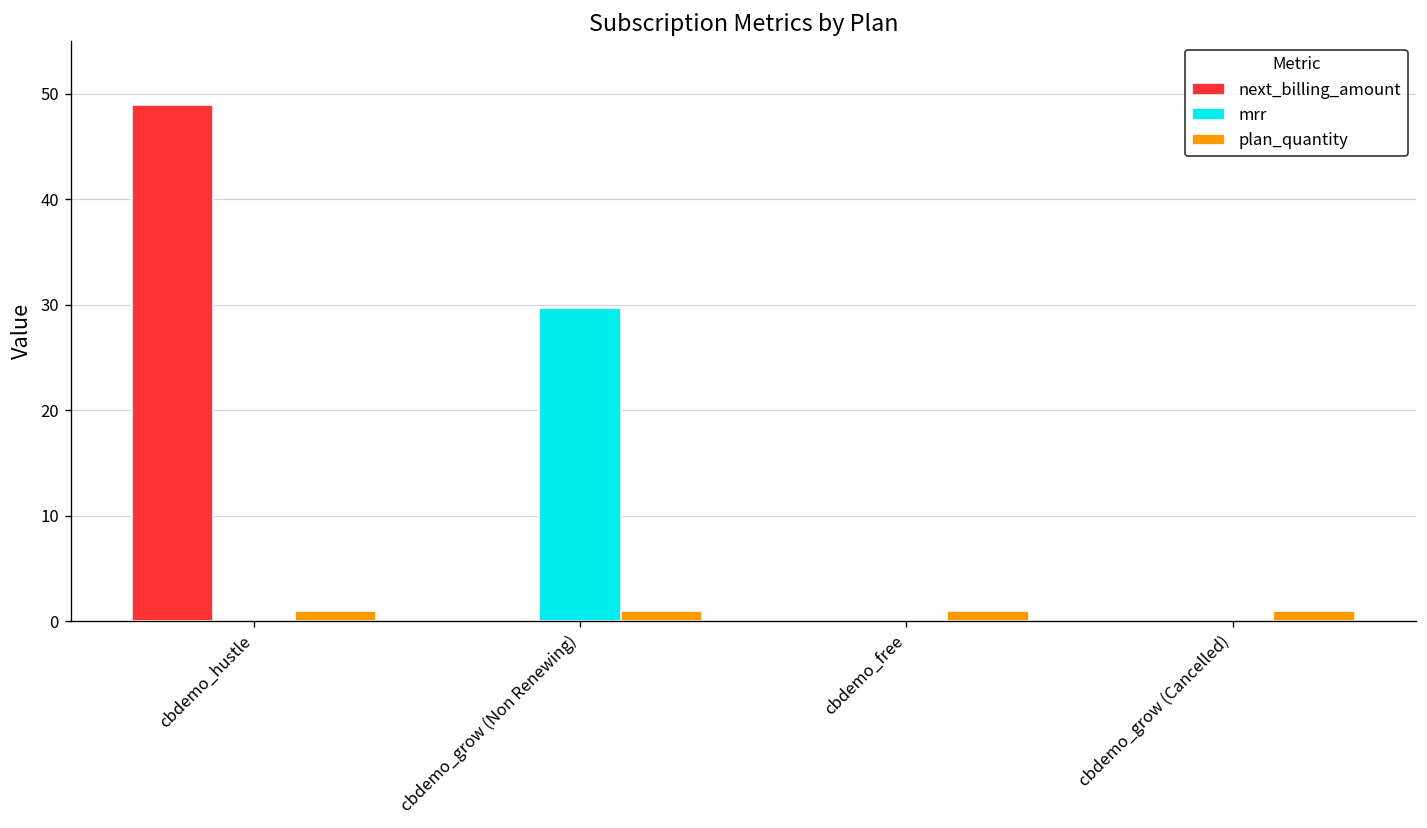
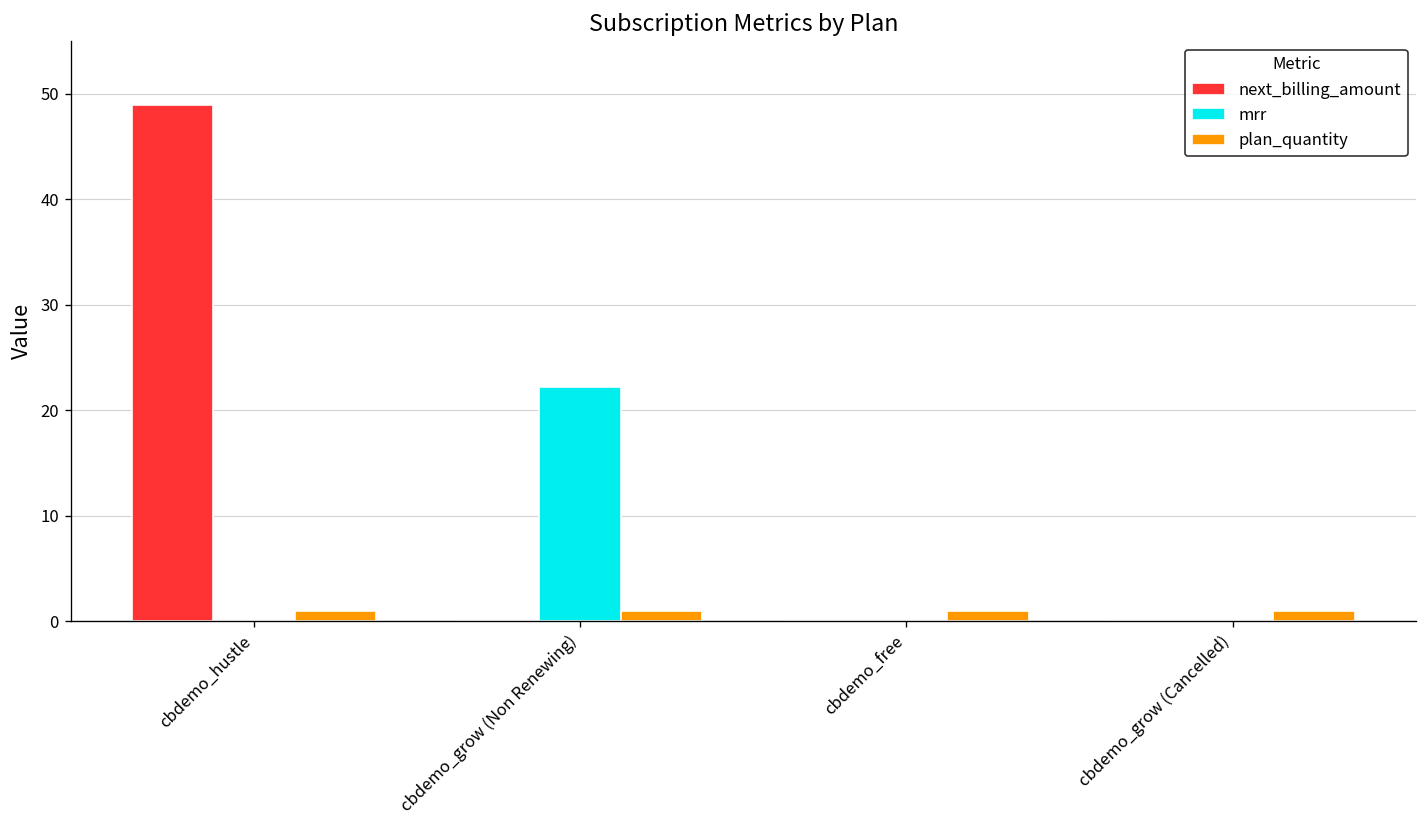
mrr, cbdemo_grow (Non Renewing): 30 -> 22
